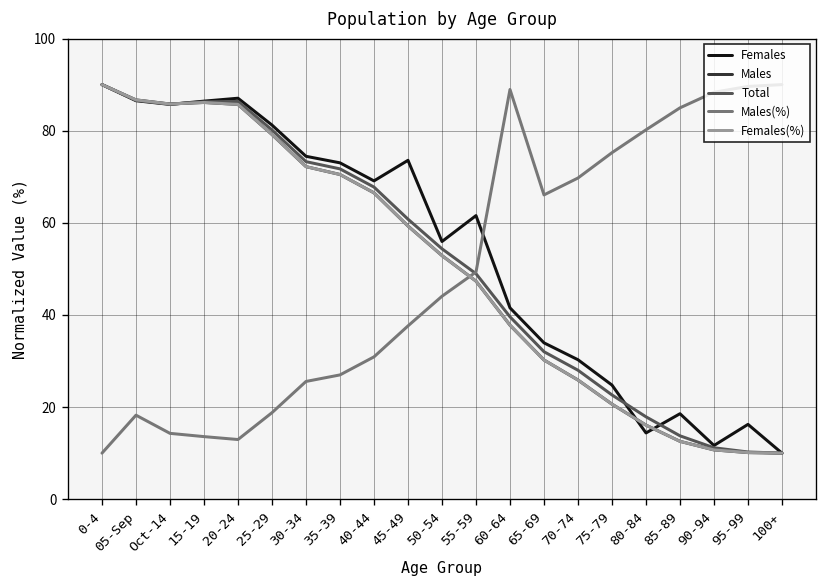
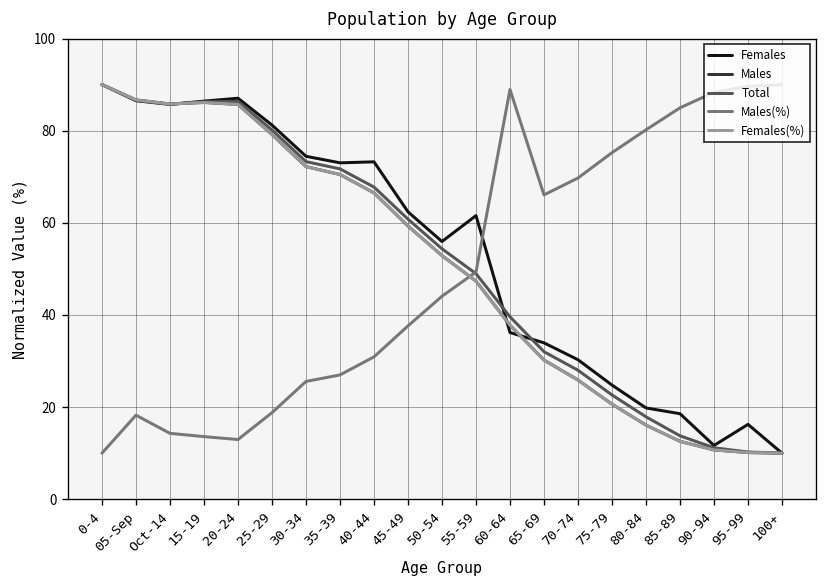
Females, 40-44: 69 -> 73
Females, 45-49: 74 -> 62
Females, 60-64: 42 -> 36
Females, 80-84: 14 -> 20
